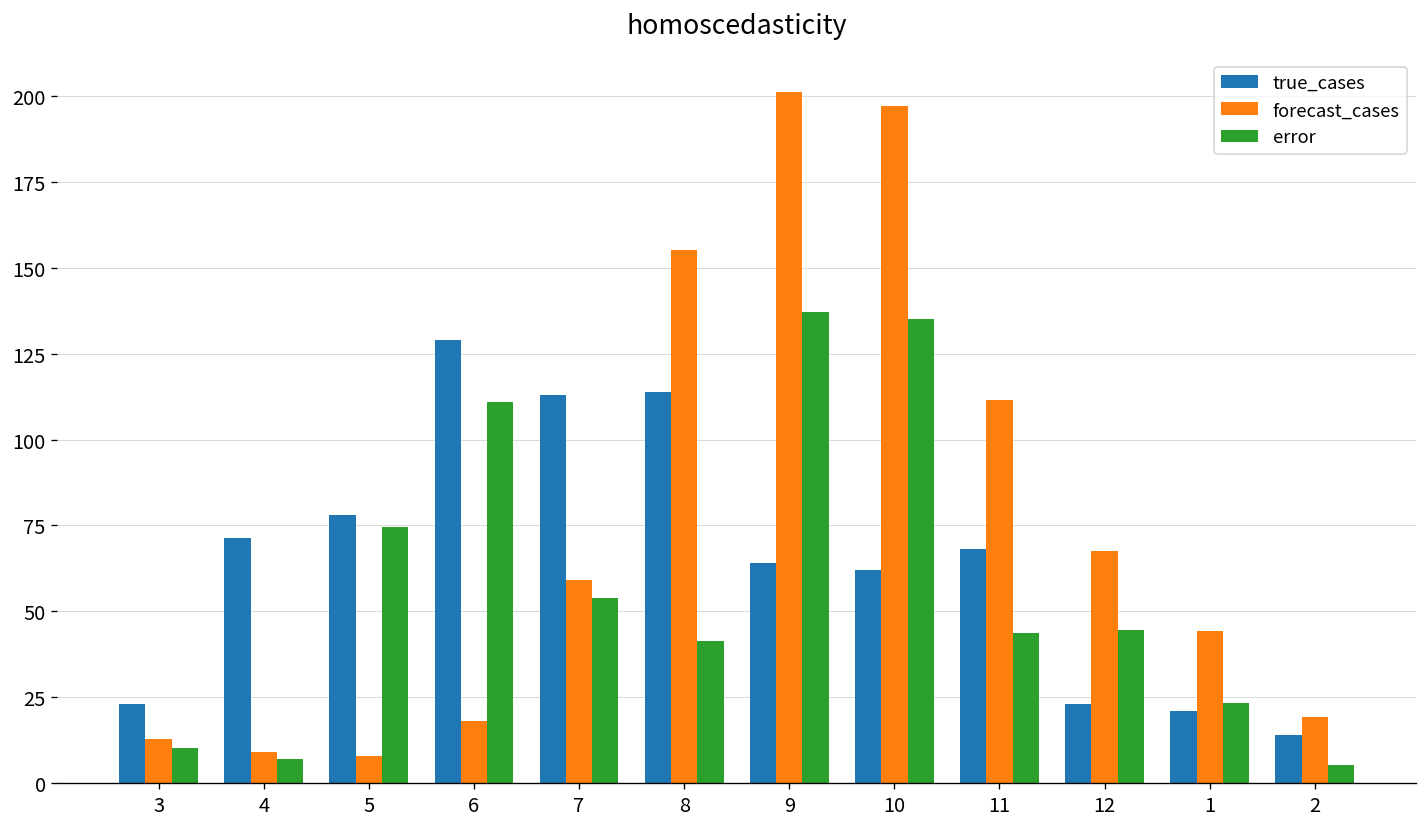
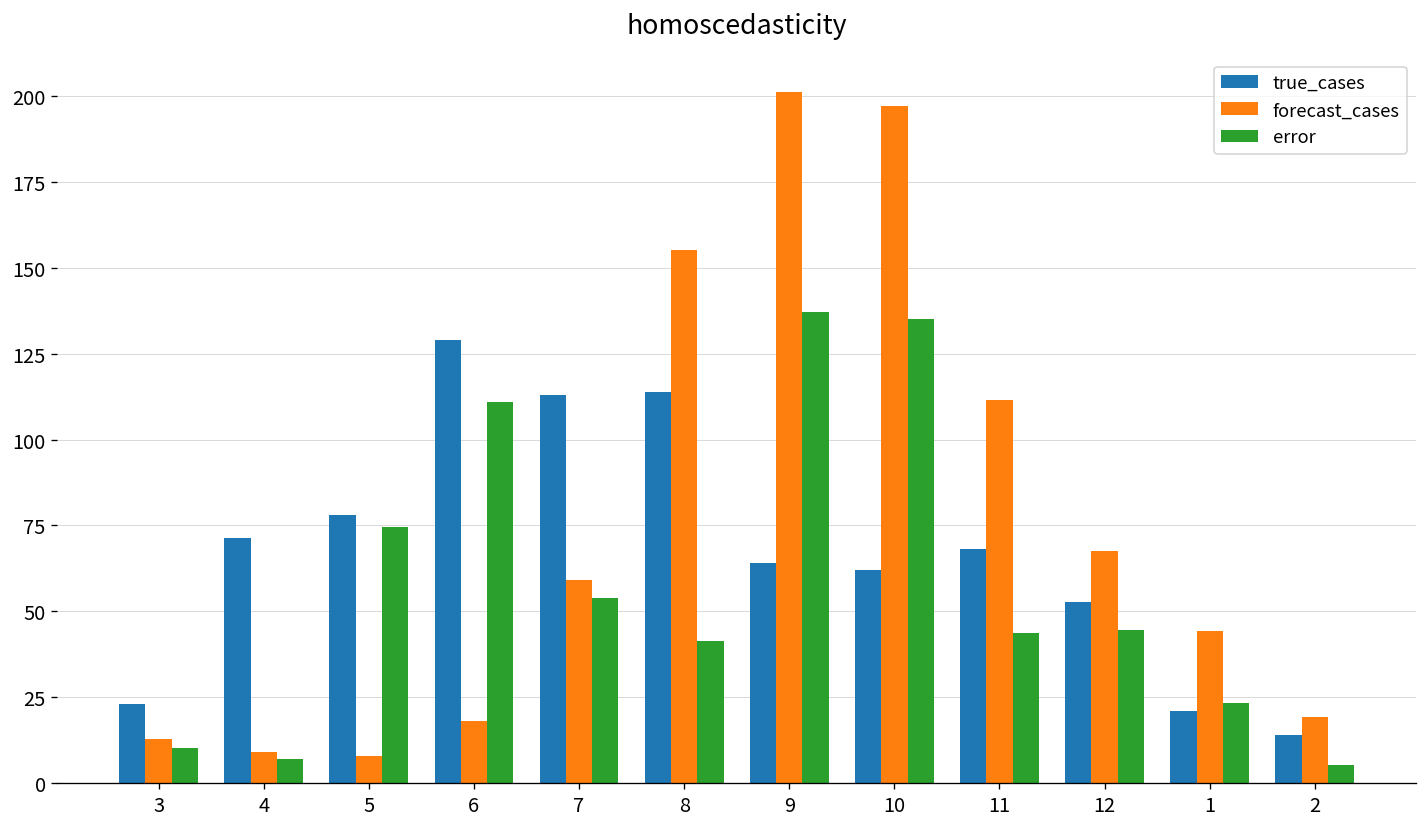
true_cases, 12: 23 -> 53
